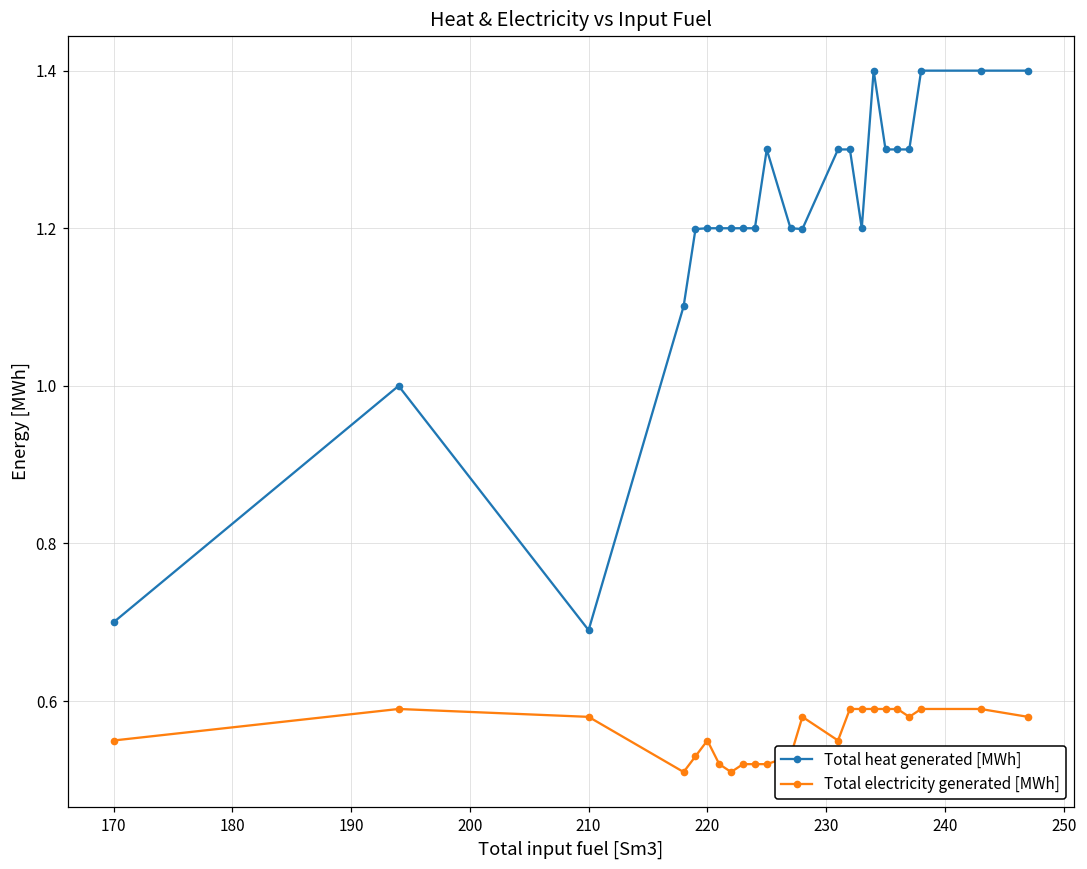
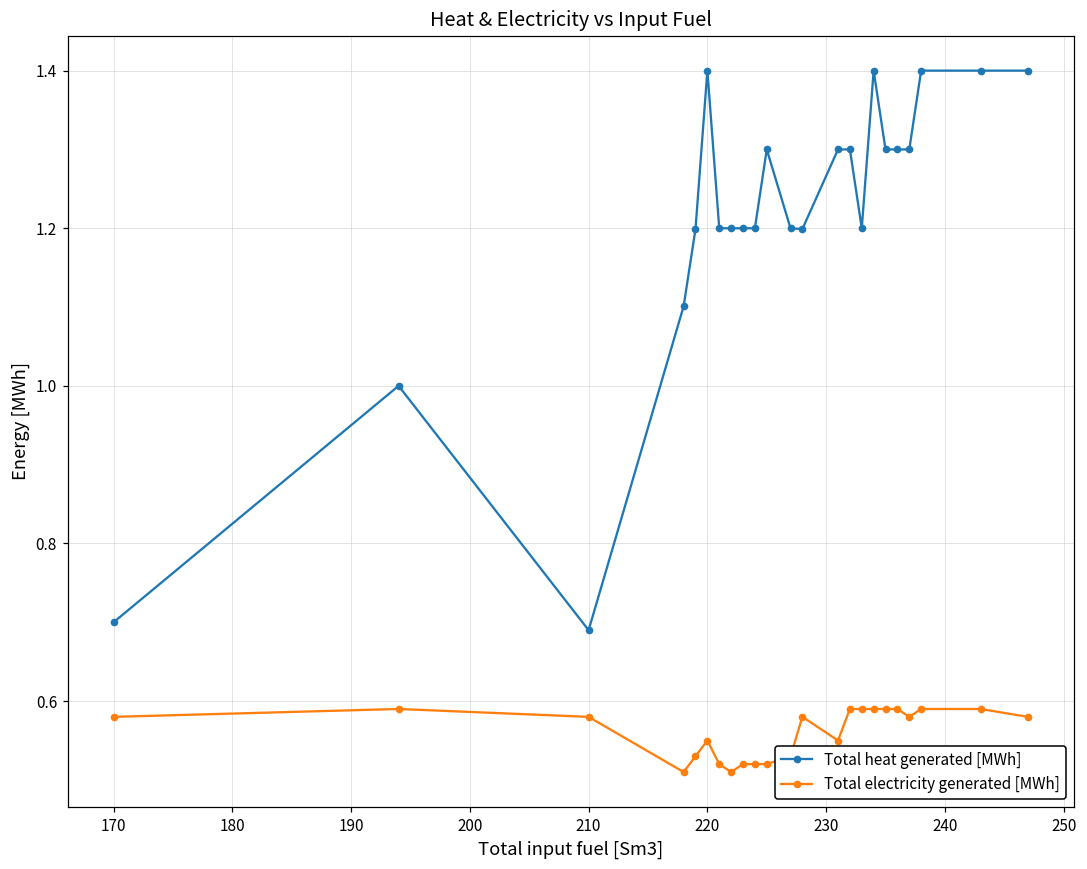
Total electricity generated [MWh], 170: 0.55 -> 0.58
Total heat generated [MWh], 220: 1.2 -> 1.4
